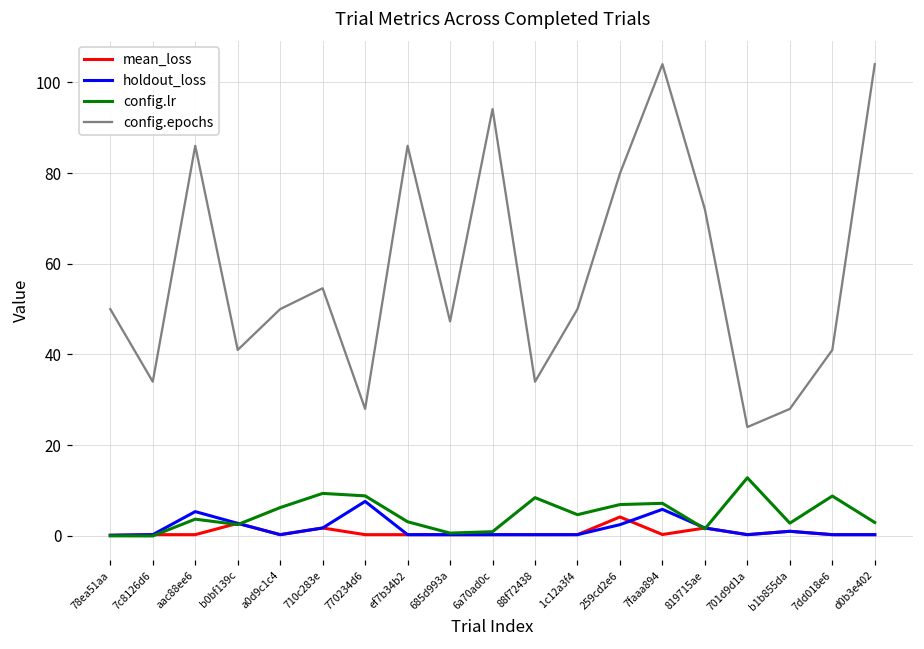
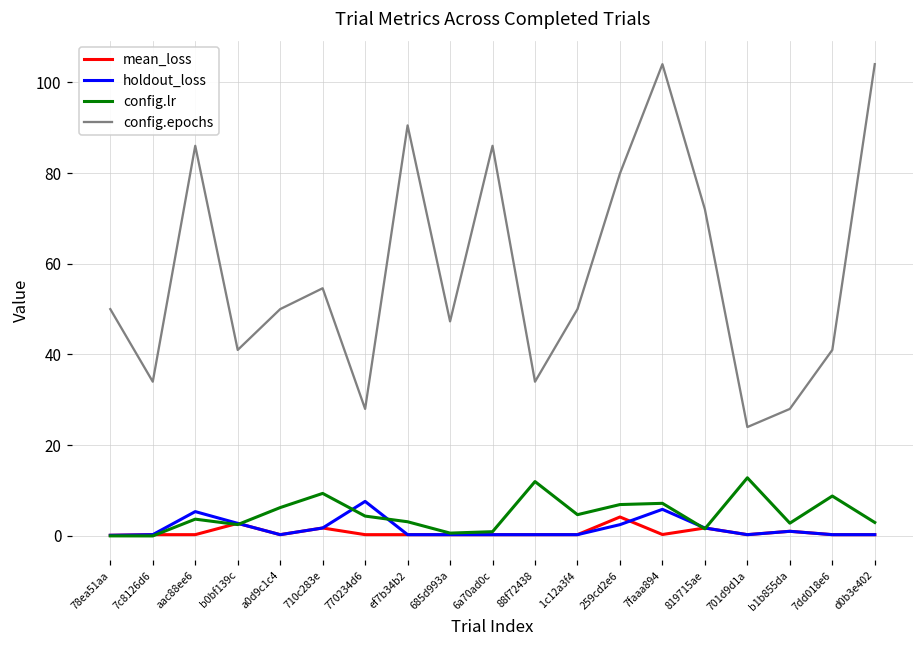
config.lr, 770234d6: 9 -> 4
config.epochs, ef7b34b2: 86 -> 91
config.epochs, 6a70ad0c: 94 -> 86
config.lr, 88f72438: 8 -> 12
